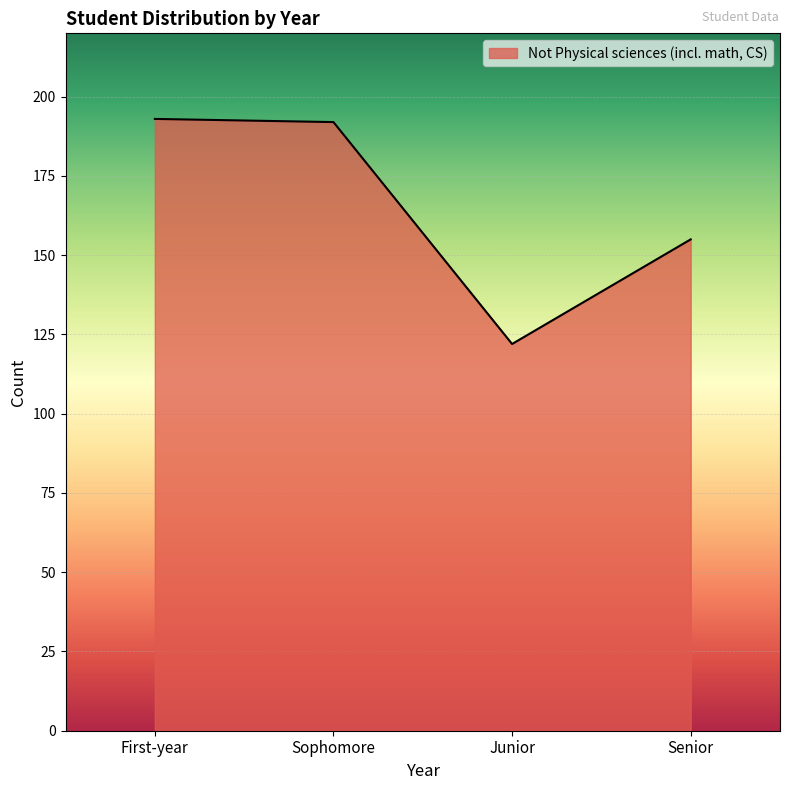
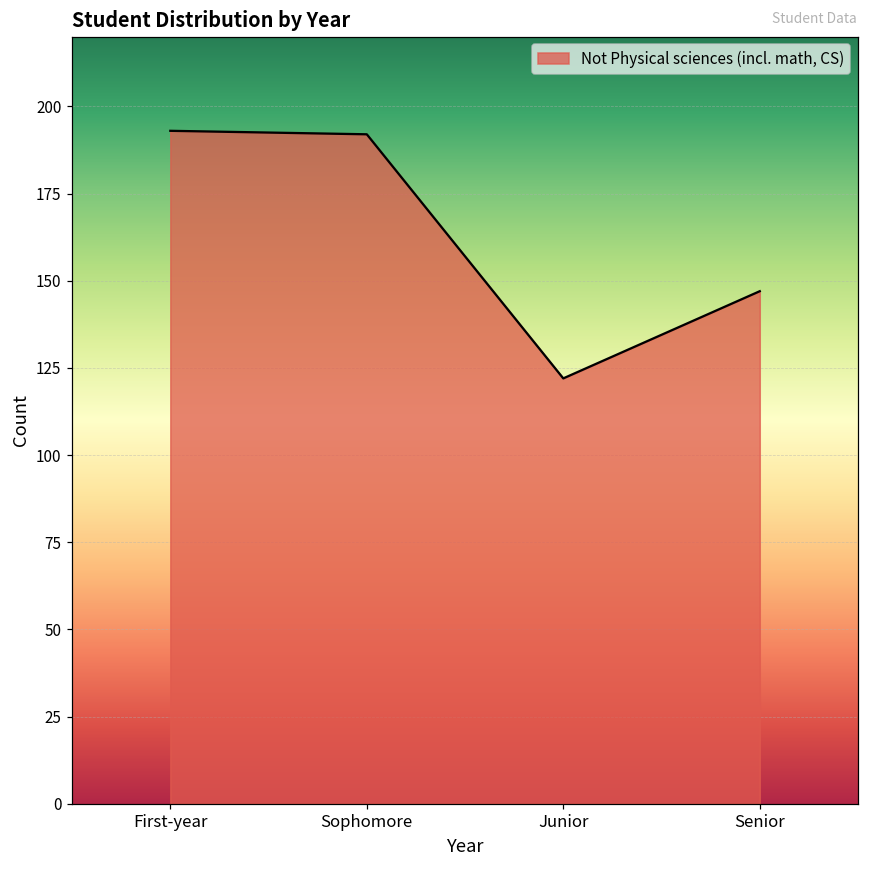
Senior: 155 -> 147
